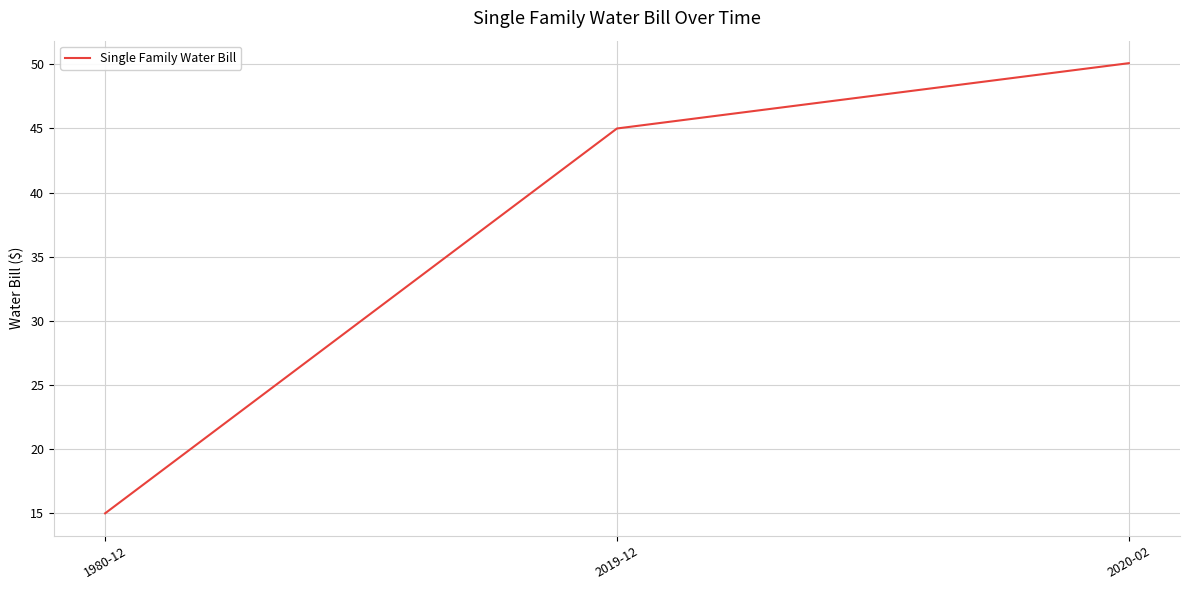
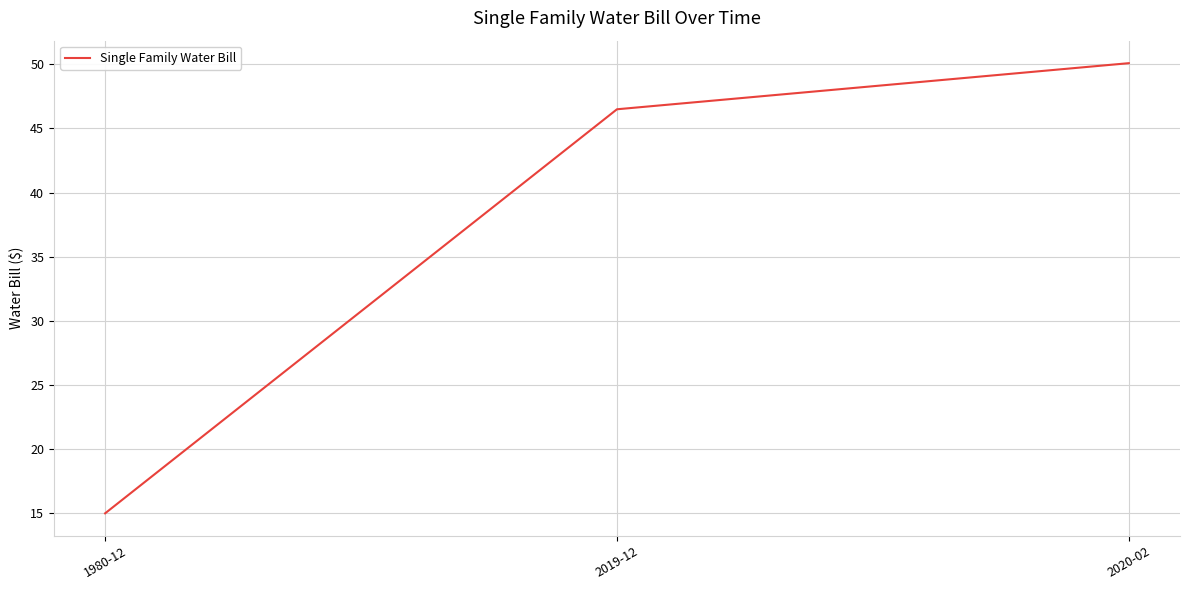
2019-12: 45.0 -> 46.5
